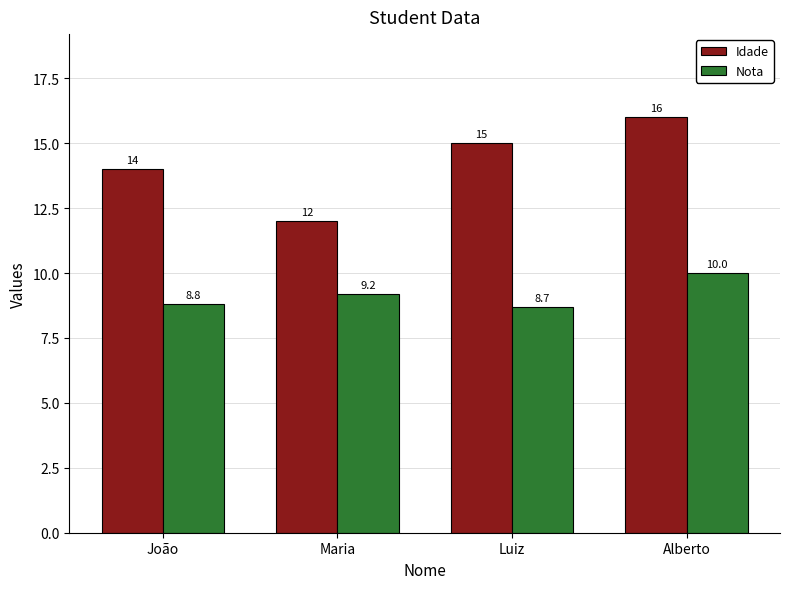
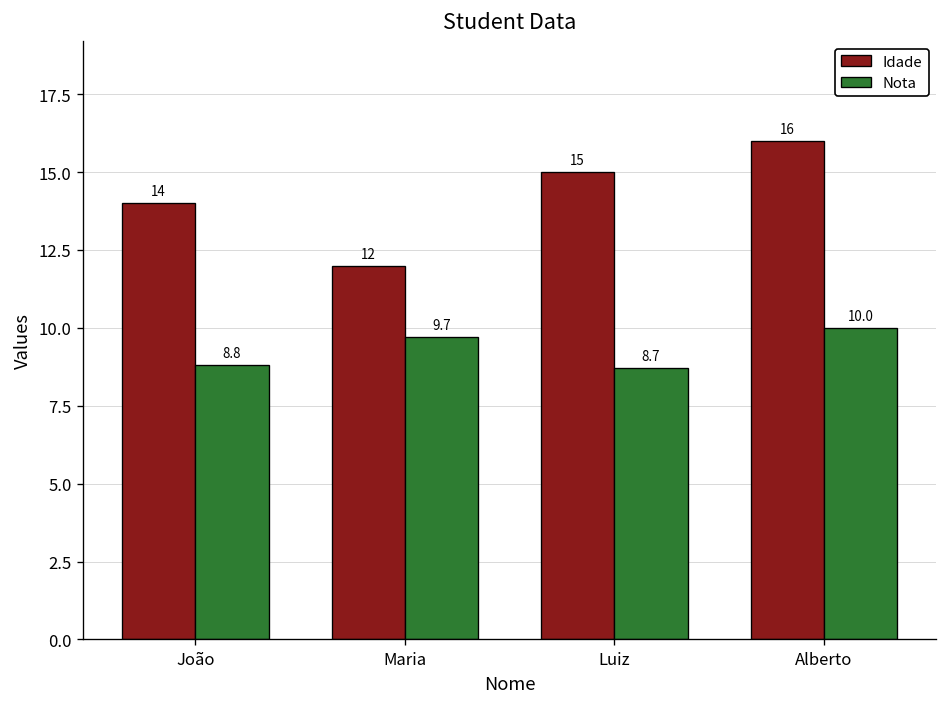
Nota, Maria: 9.2 -> 9.7
